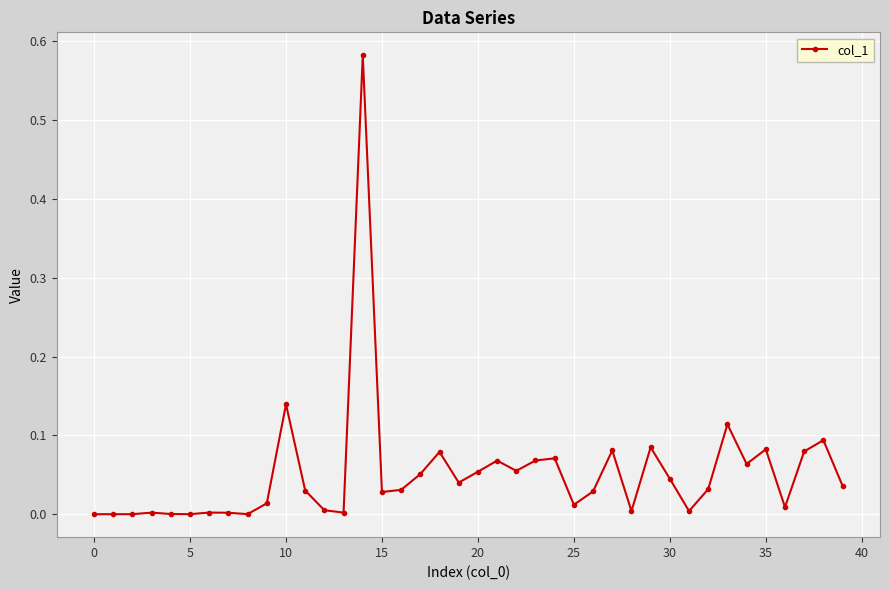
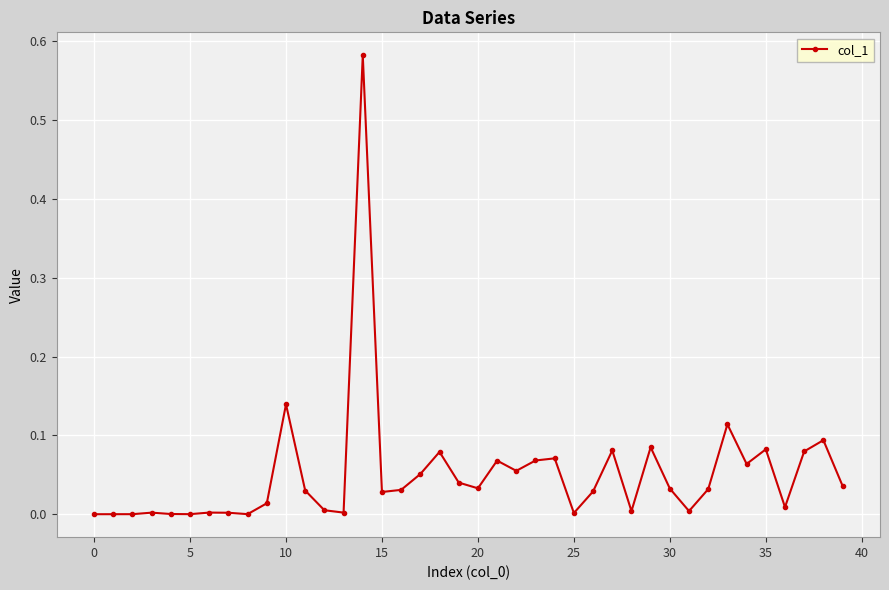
20: 0.05 -> 0.03
25: 0.01 -> 0.00
30: 0.04 -> 0.03
